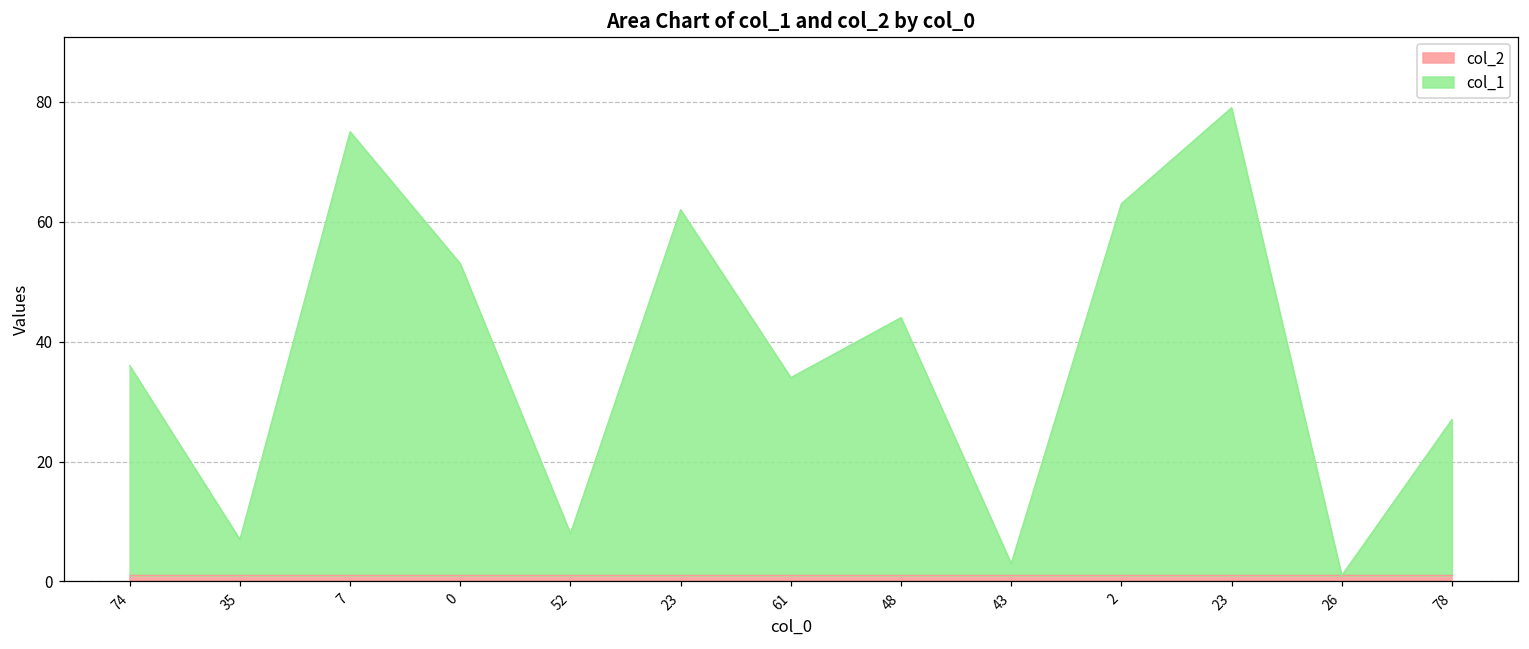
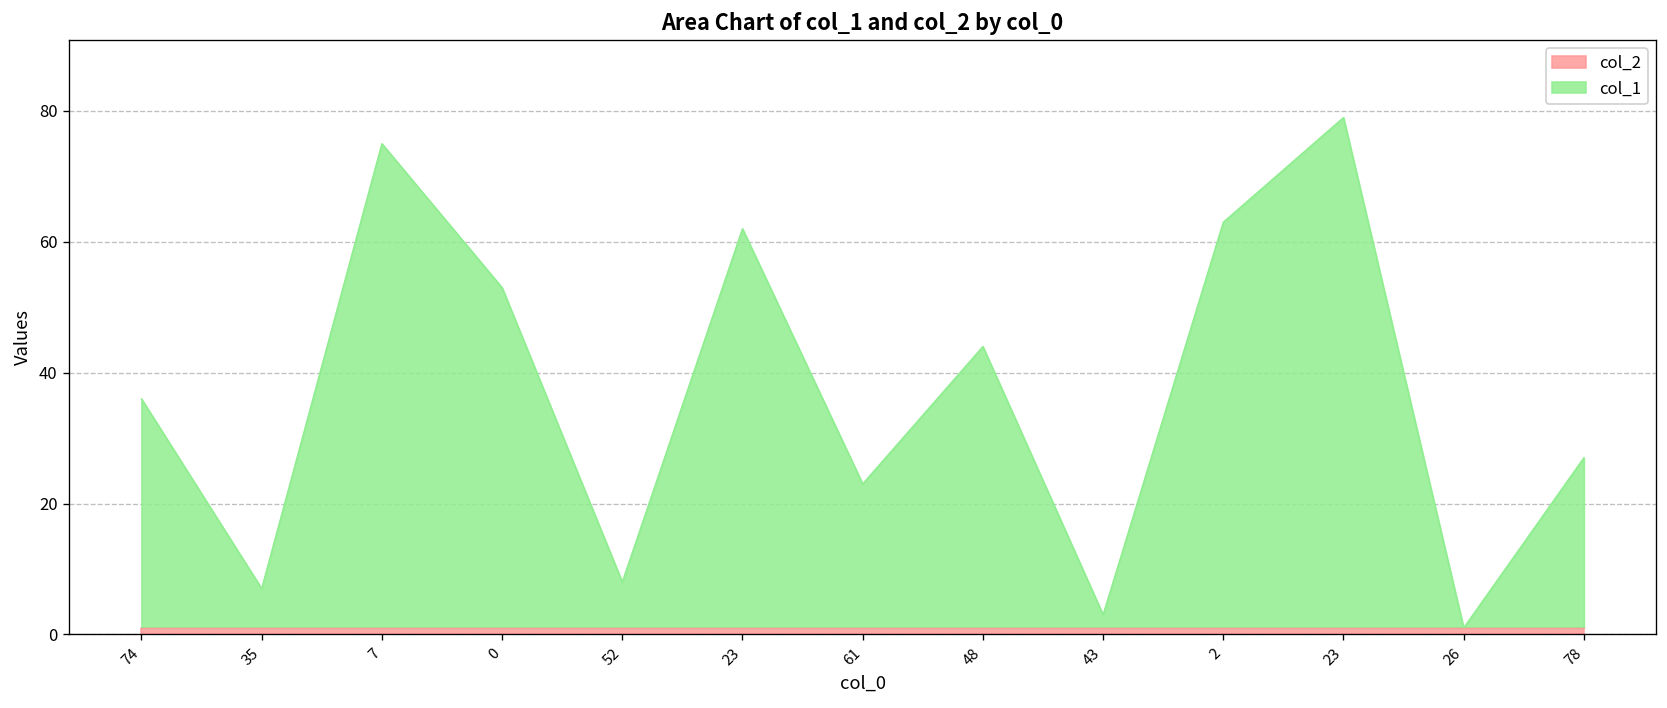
col_1, 61: 34 -> 23
